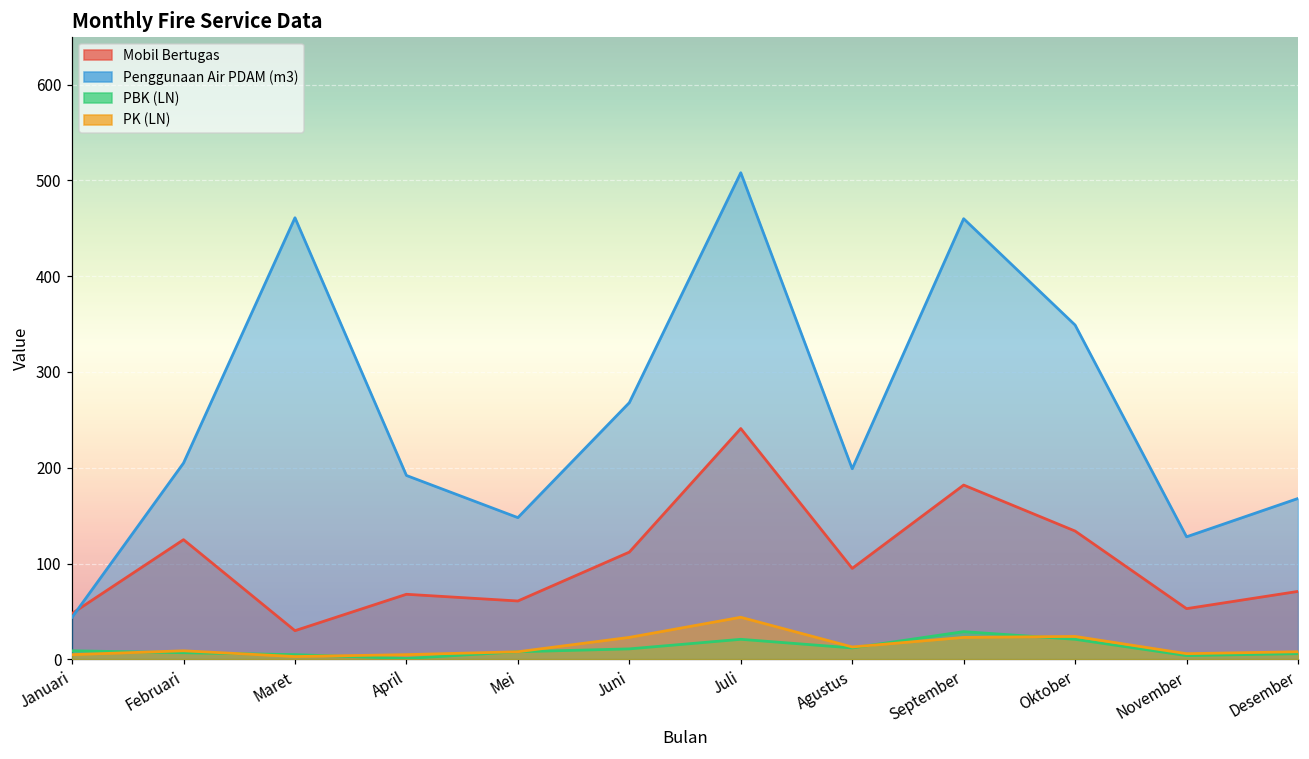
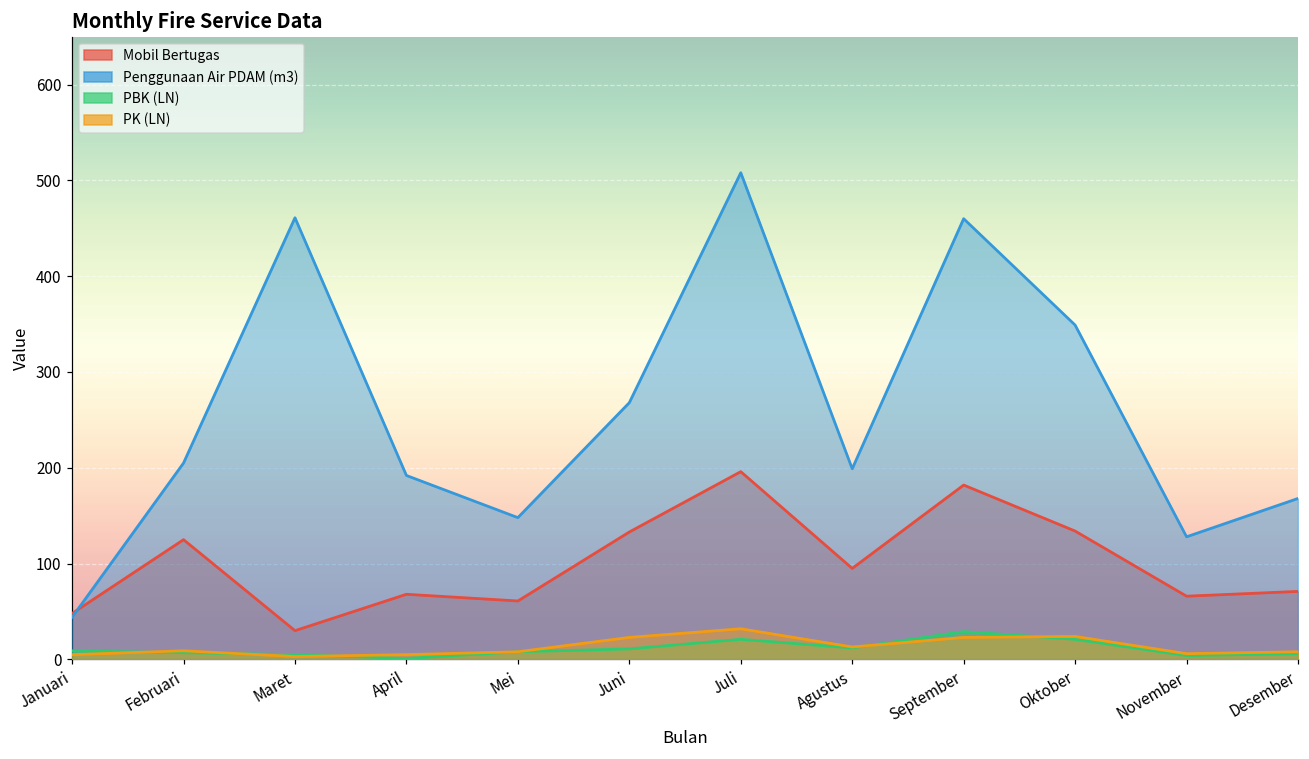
Mobil Bertugas, Juni: 110 -> 130
Mobil Bertugas, Juli: 240 -> 200
PK (LN), Juli: 40 -> 30
Mobil Bertugas, November: 50 -> 70
